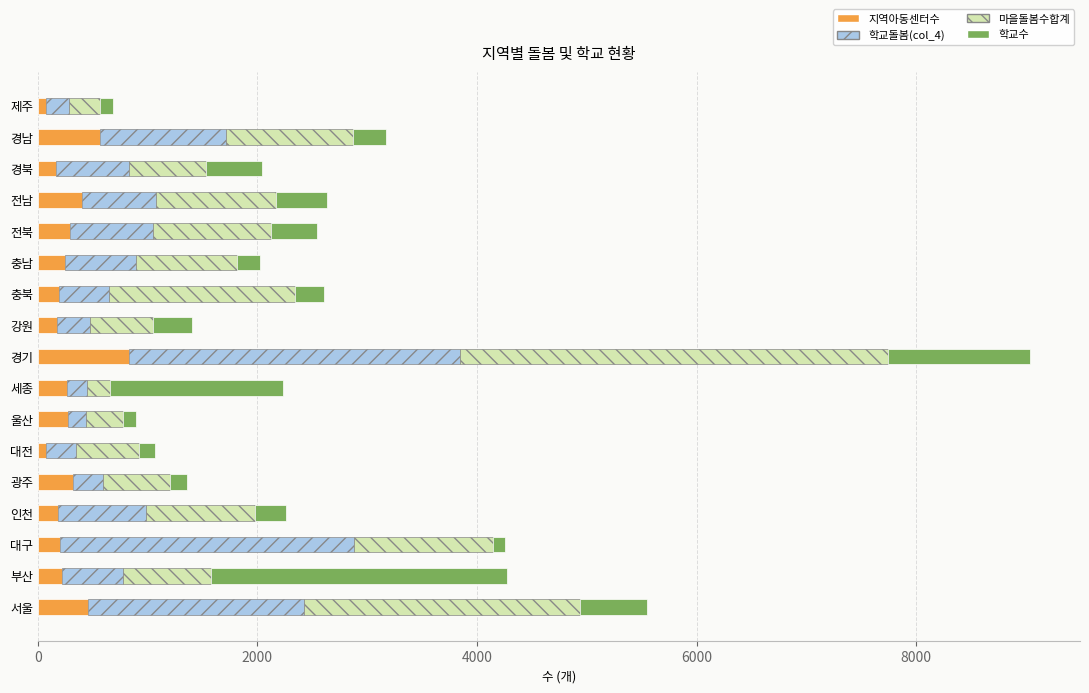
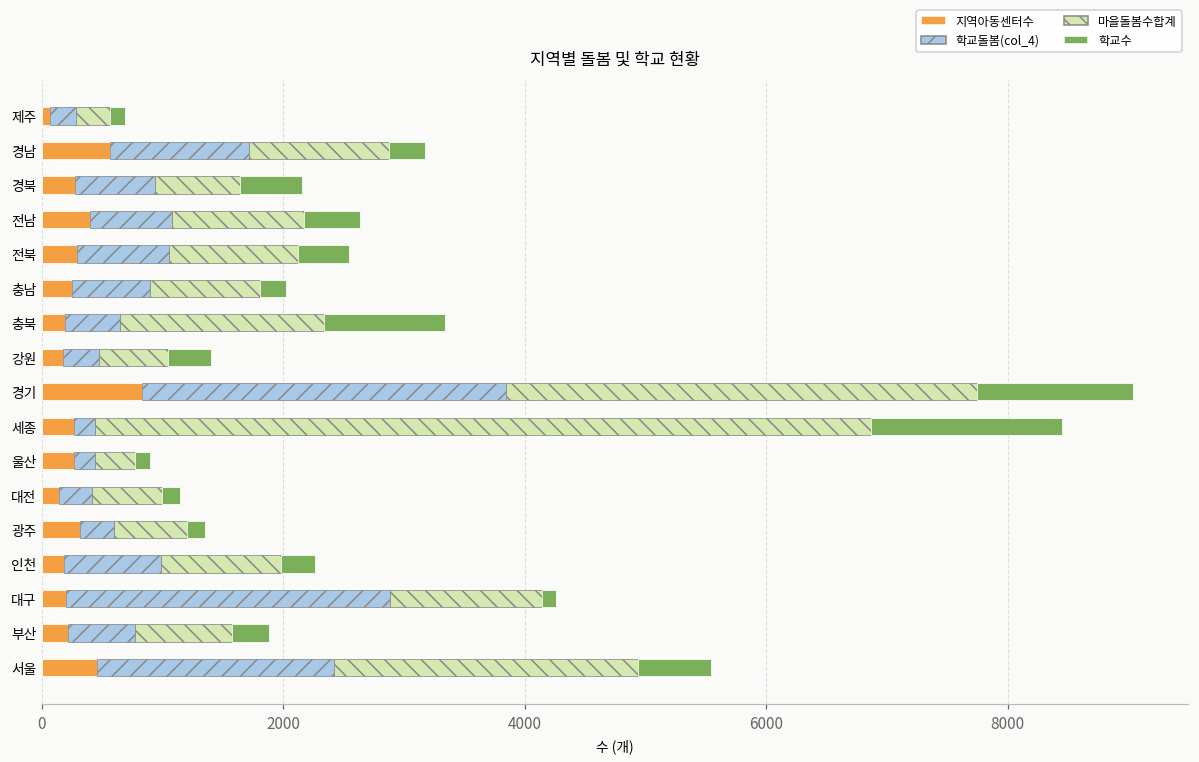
지역아동센터수, 경북: 170 -> 280
학교수, 충북: 270 -> 1000
마을돌봄수합계, 세종: 210 -> 6420
지역아동센터수, 대전: 70 -> 140
학교수, 부산: 2700 -> 300
